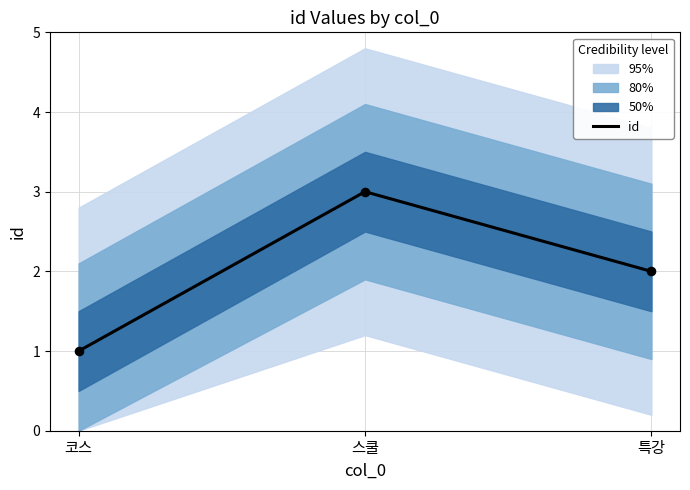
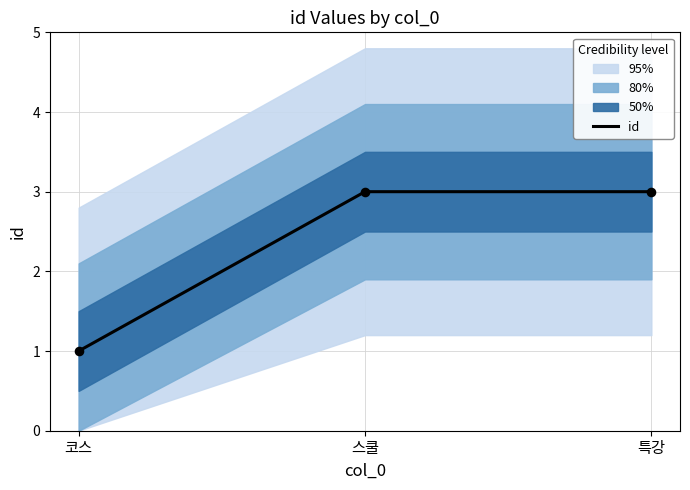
id, 특강: 2 -> 3
